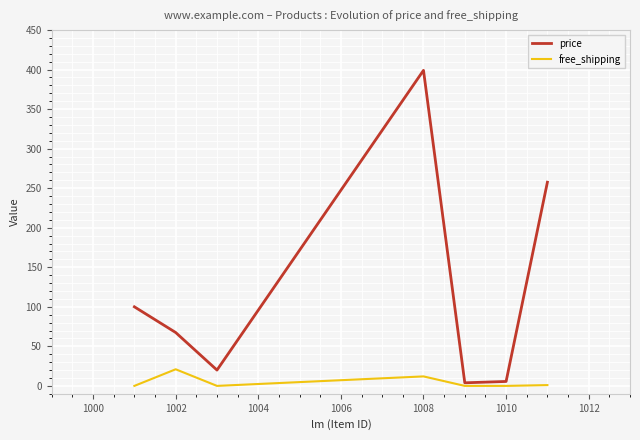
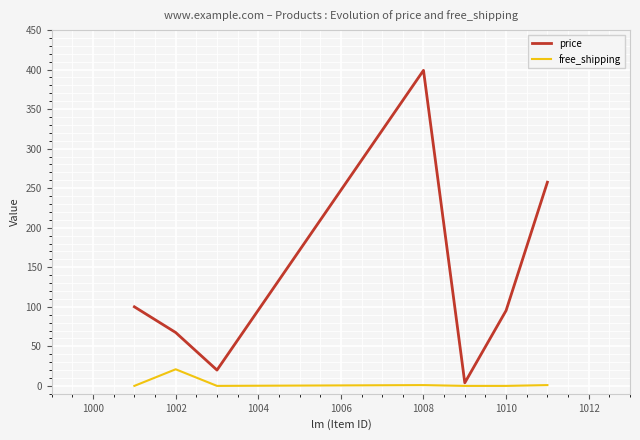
free_shipping, 1008: 10 -> 0
price, 1010: 10 -> 100
